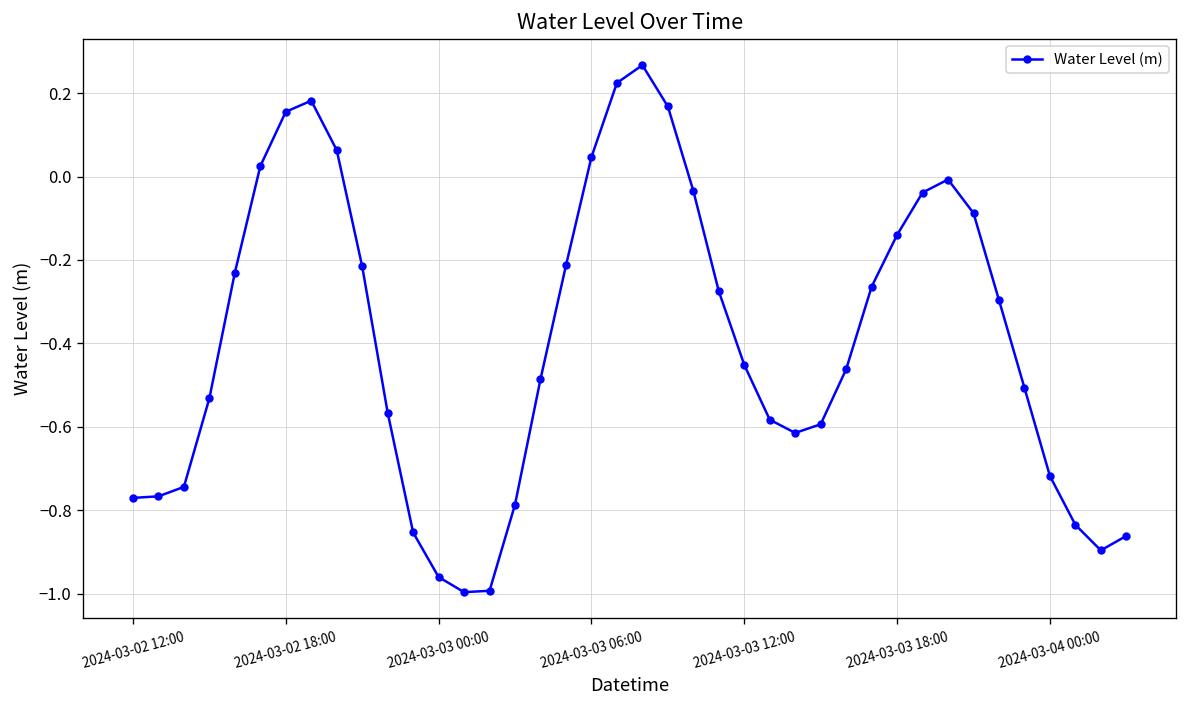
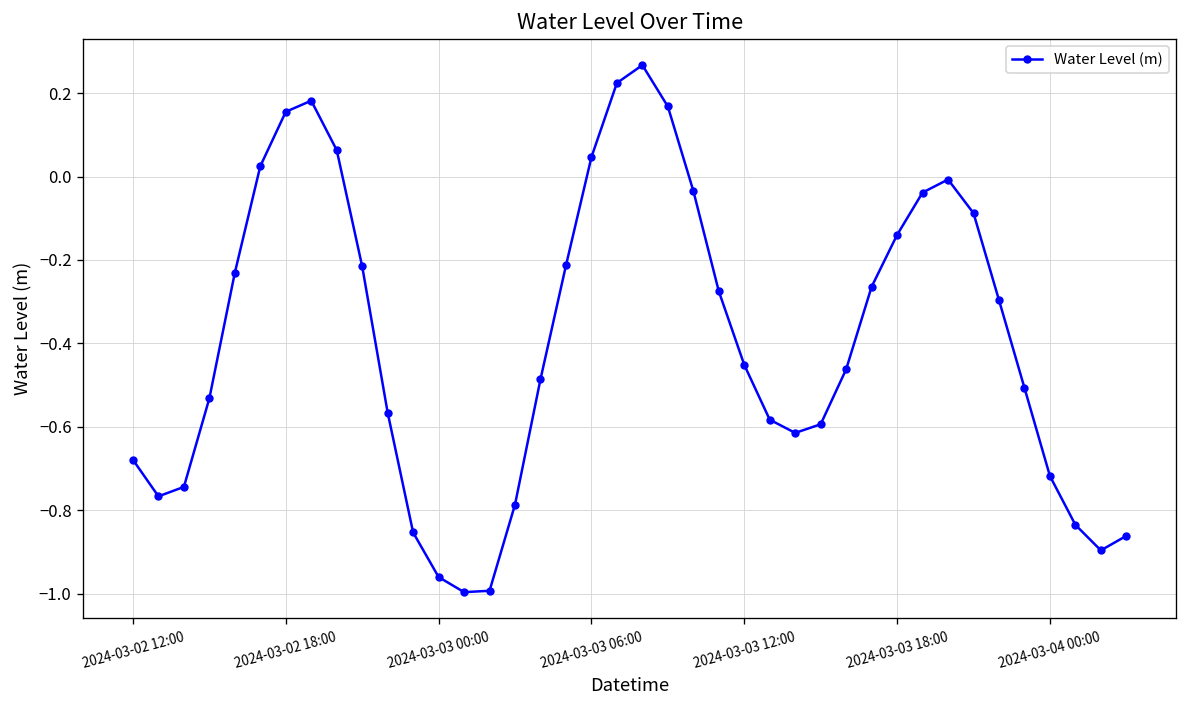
2024-03-02 12:00: -0.77 -> -0.68
